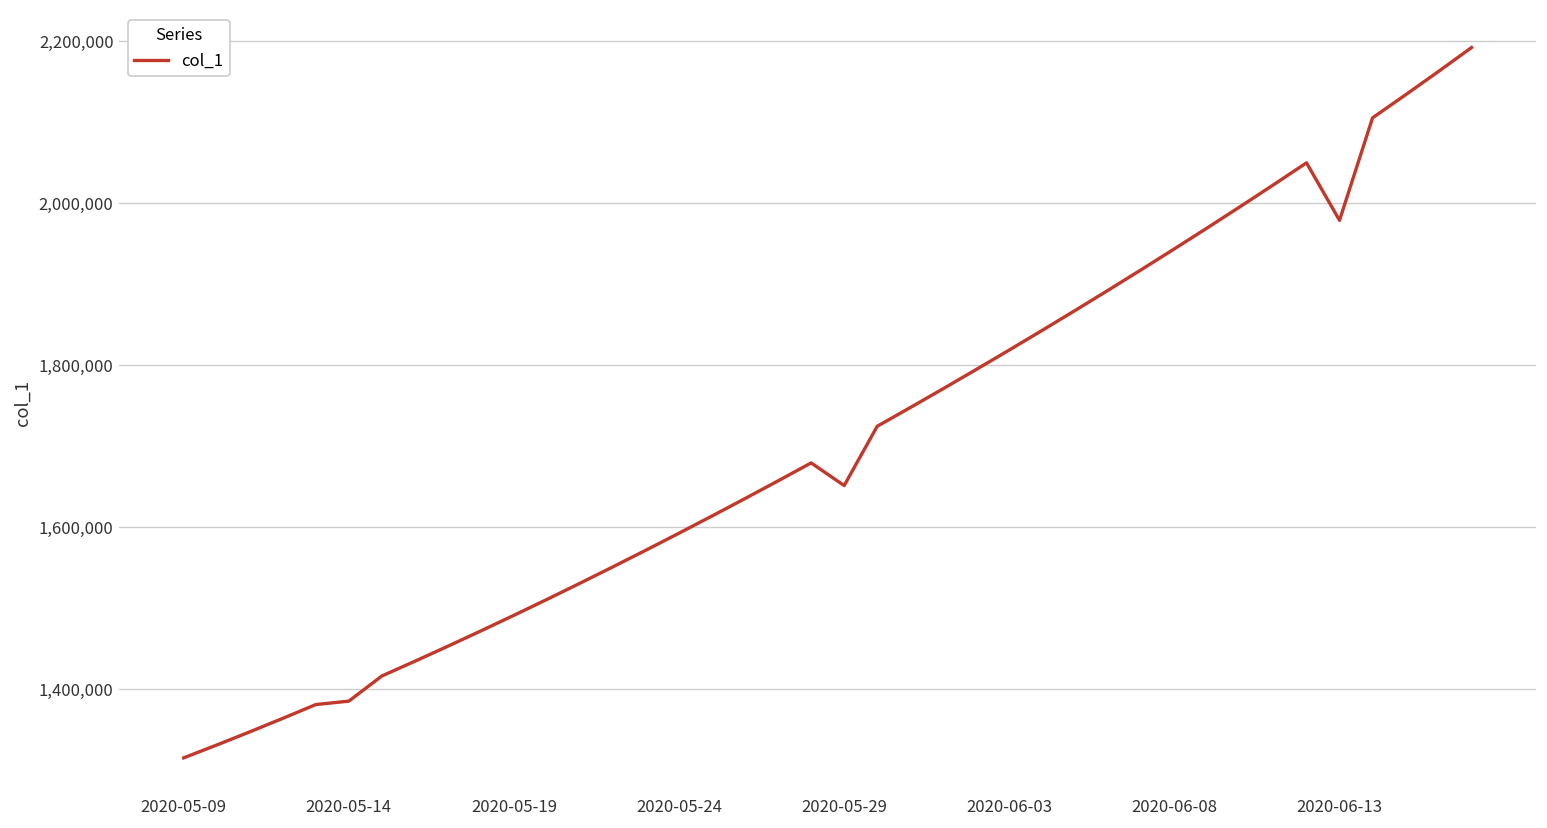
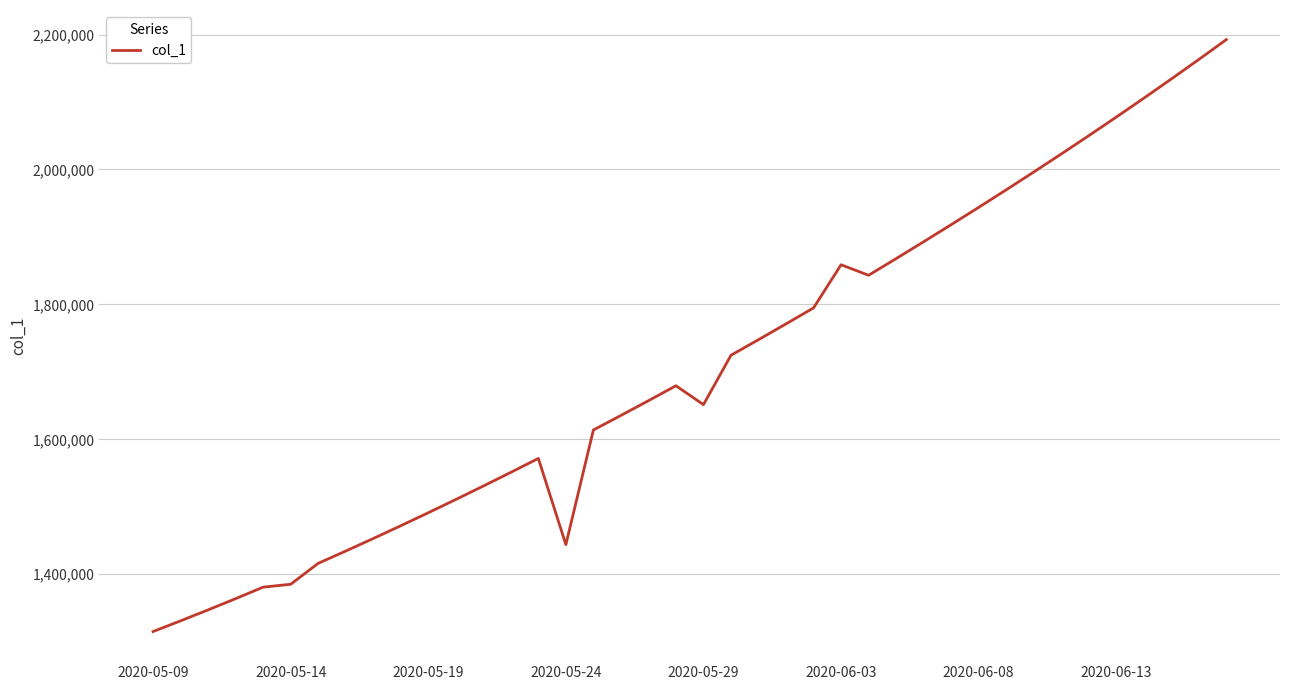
2020-05-24: 1,590,000 -> 1,440,000
2020-06-03: 1,820,000 -> 1,860,000
2020-06-13: 1,980,000 -> 2,080,000
